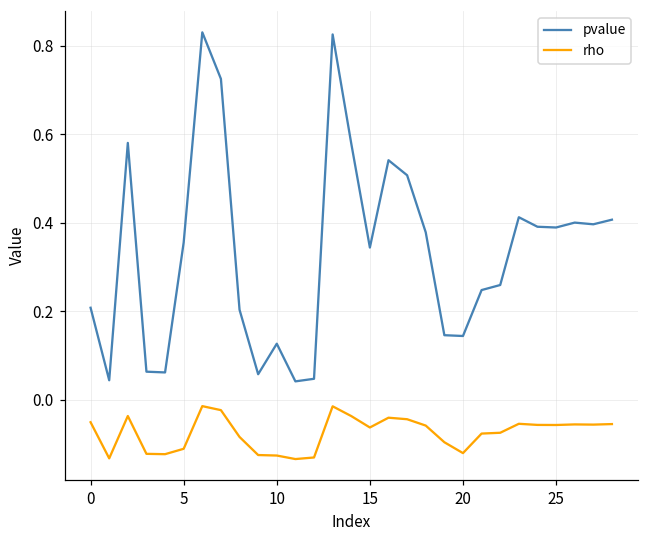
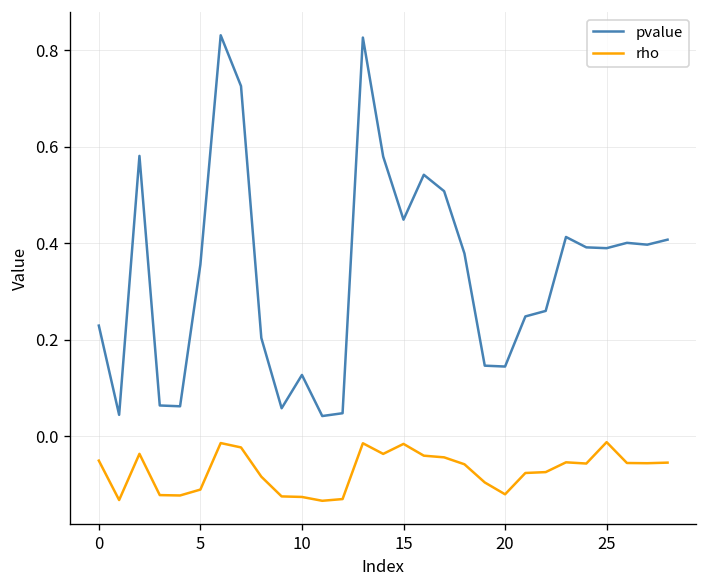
pvalue, 0: 0.21 -> 0.23
pvalue, 15: 0.34 -> 0.45
rho, 15: -0.06 -> -0.02
rho, 25: -0.06 -> -0.01
